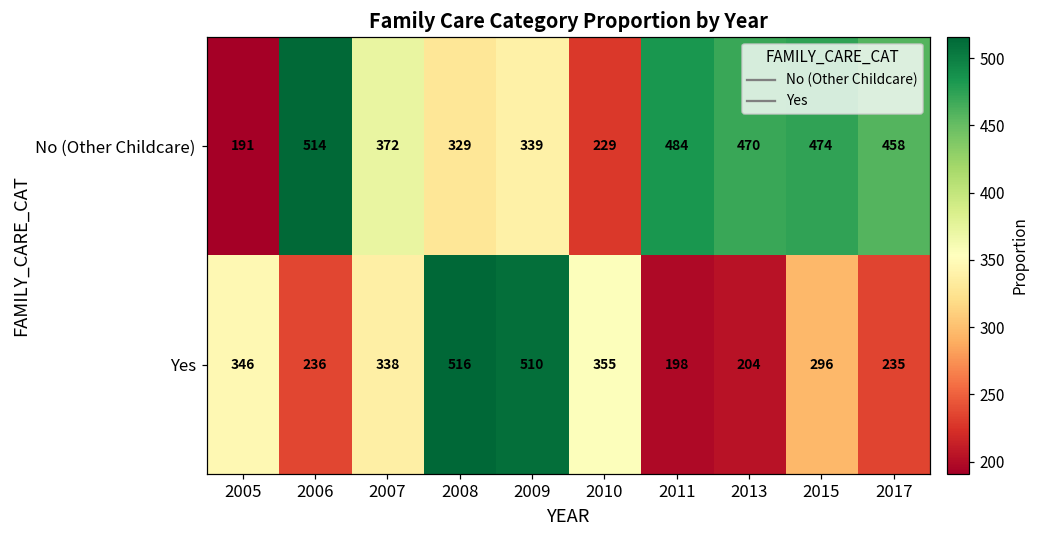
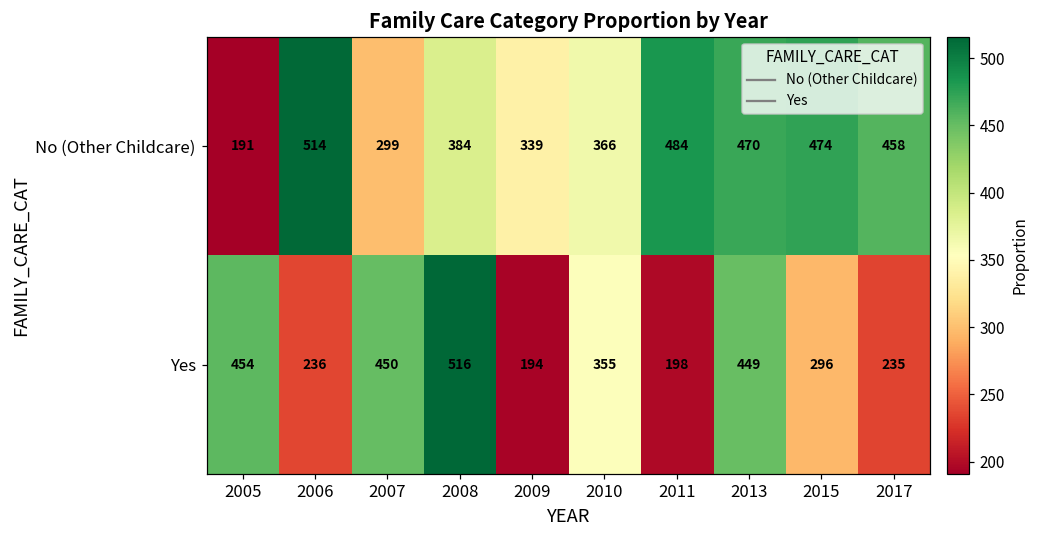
No (Other Childcare), 2007: 372 -> 299
No (Other Childcare), 2008: 329 -> 384
No (Other Childcare), 2010: 229 -> 366
Yes, 2005: 346 -> 454
Yes, 2007: 338 -> 450
Yes, 2009: 510 -> 194
Yes, 2013: 204 -> 449
